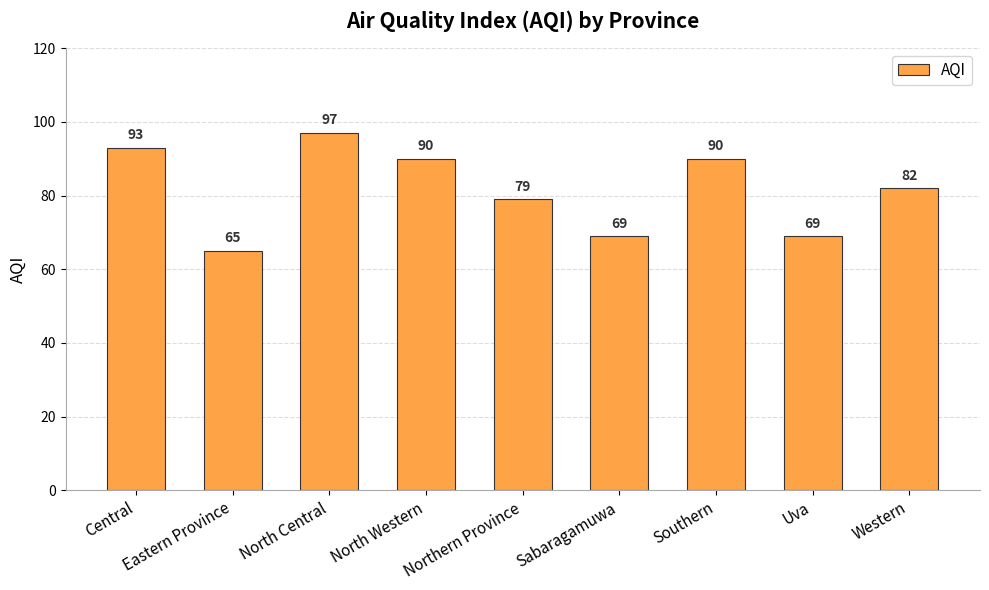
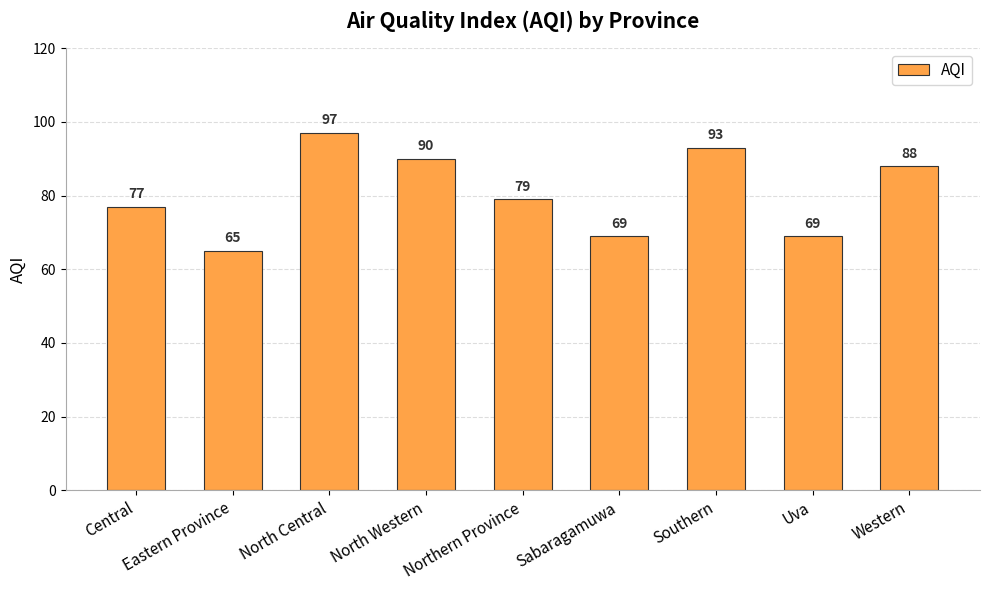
Central: 93 -> 77
Southern: 90 -> 93
Western: 82 -> 88
